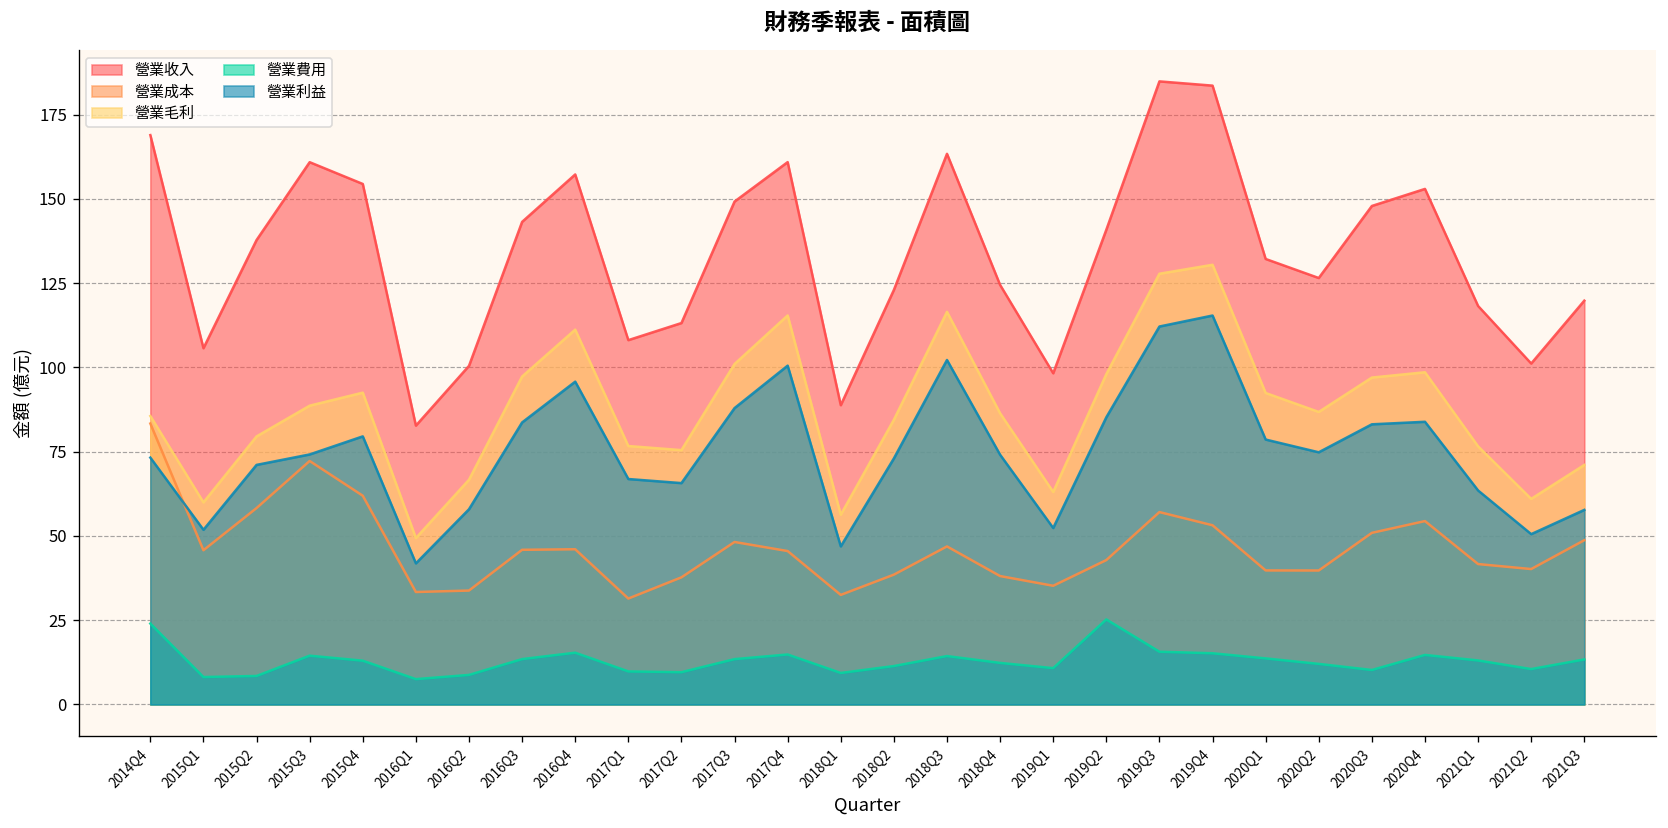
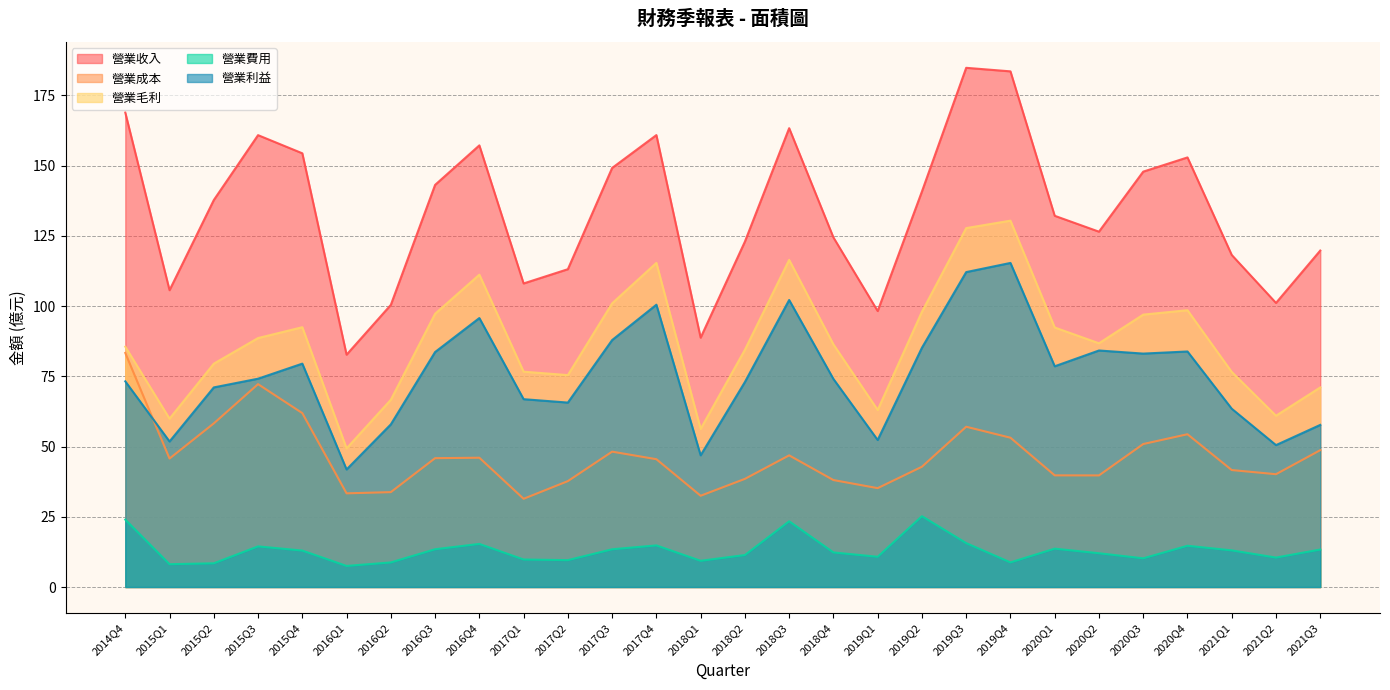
營業費用, 2018Q3: 14 -> 23
營業費用, 2019Q4: 15 -> 9
營業利益, 2020Q2: 75 -> 84
